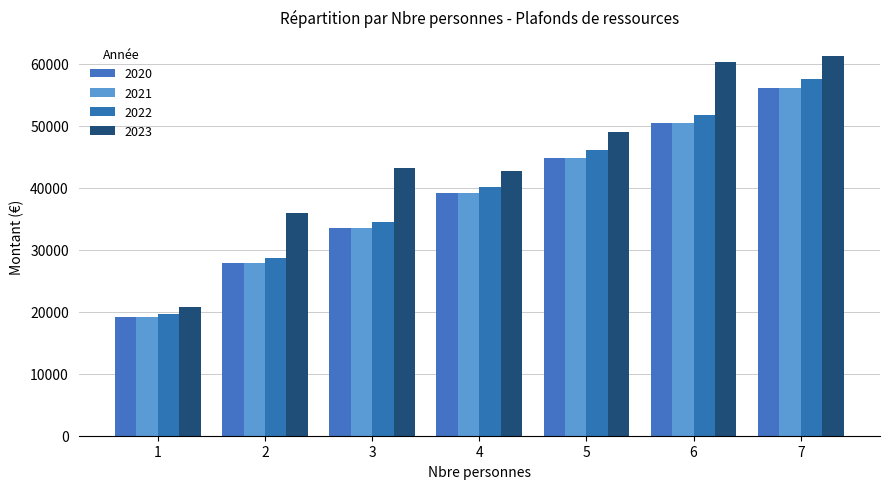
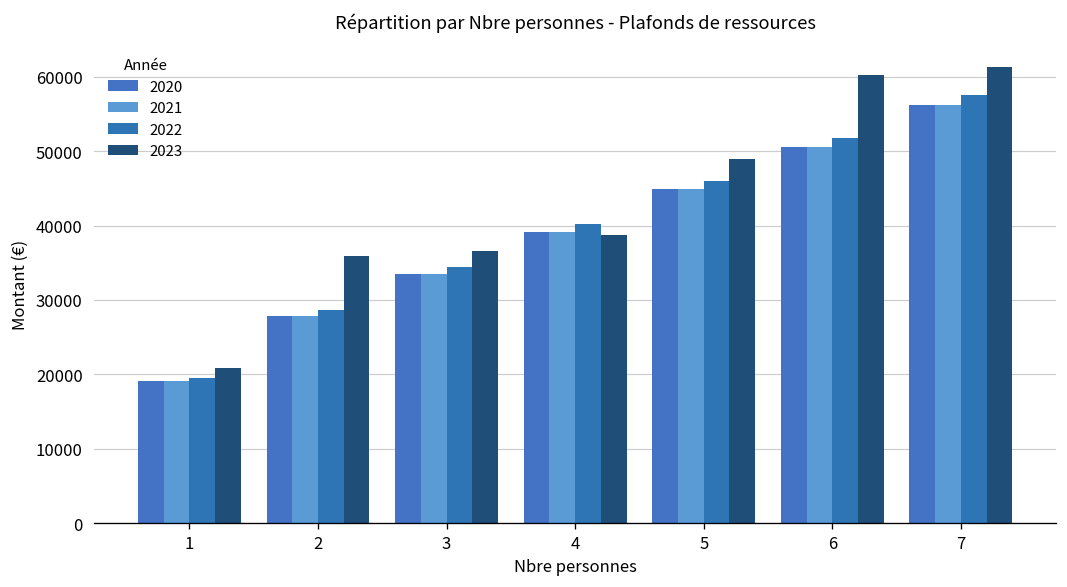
2023, 3: 43000 -> 37000
2023, 4: 43000 -> 39000
